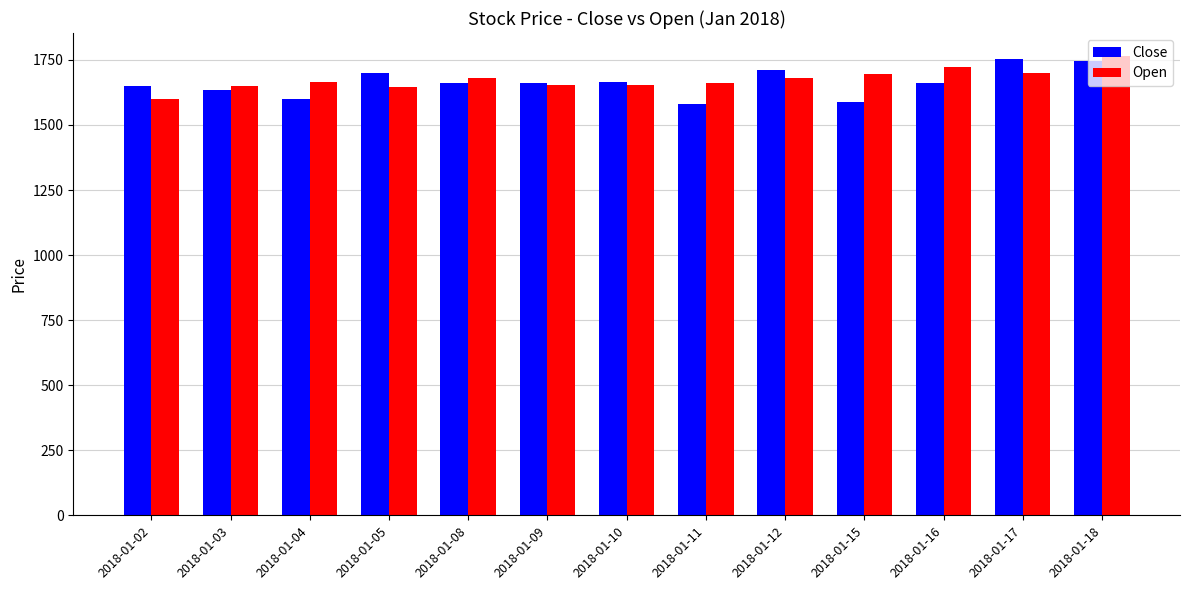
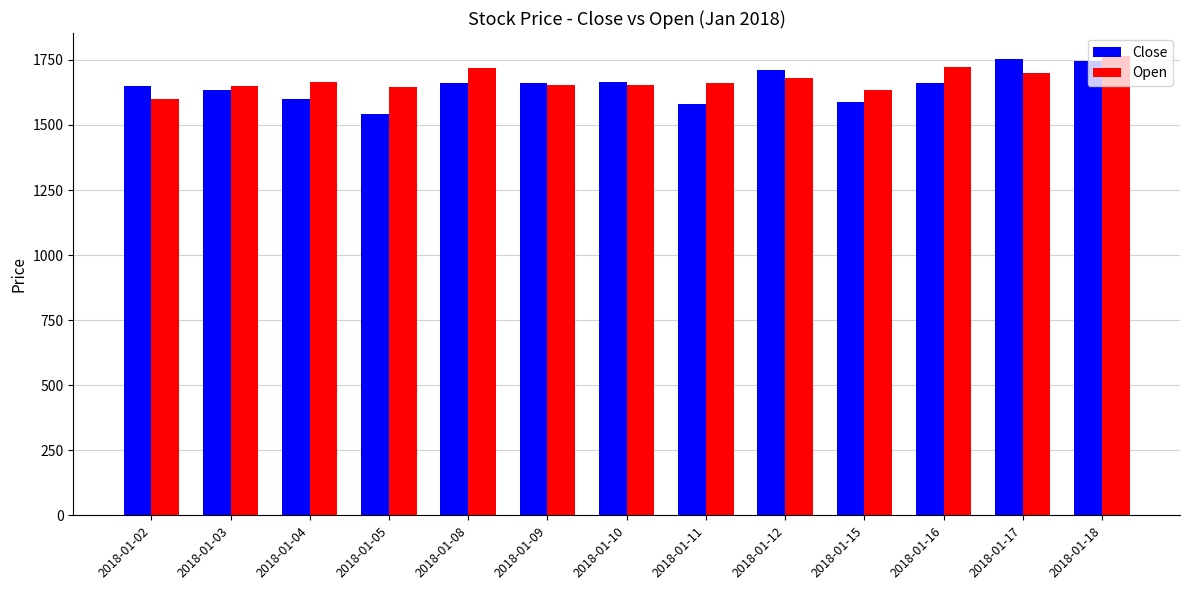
Close, 2018-01-05: 1700 -> 1540
Open, 2018-01-08: 1680 -> 1720
Open, 2018-01-15: 1700 -> 1630
